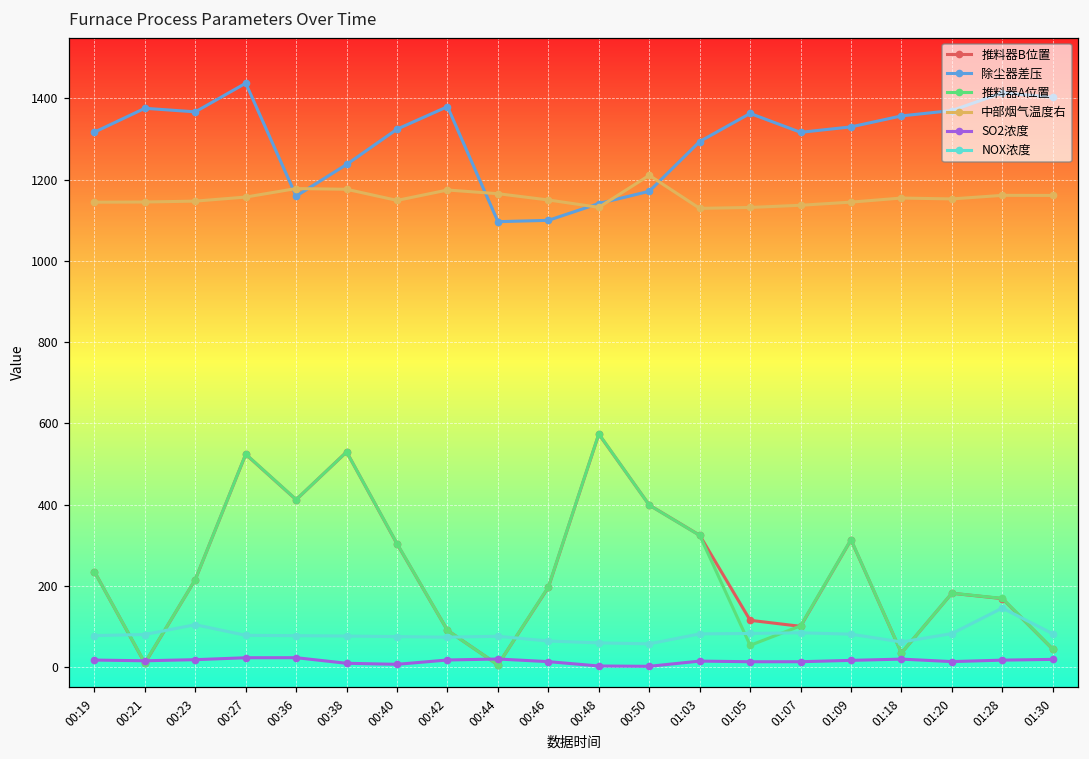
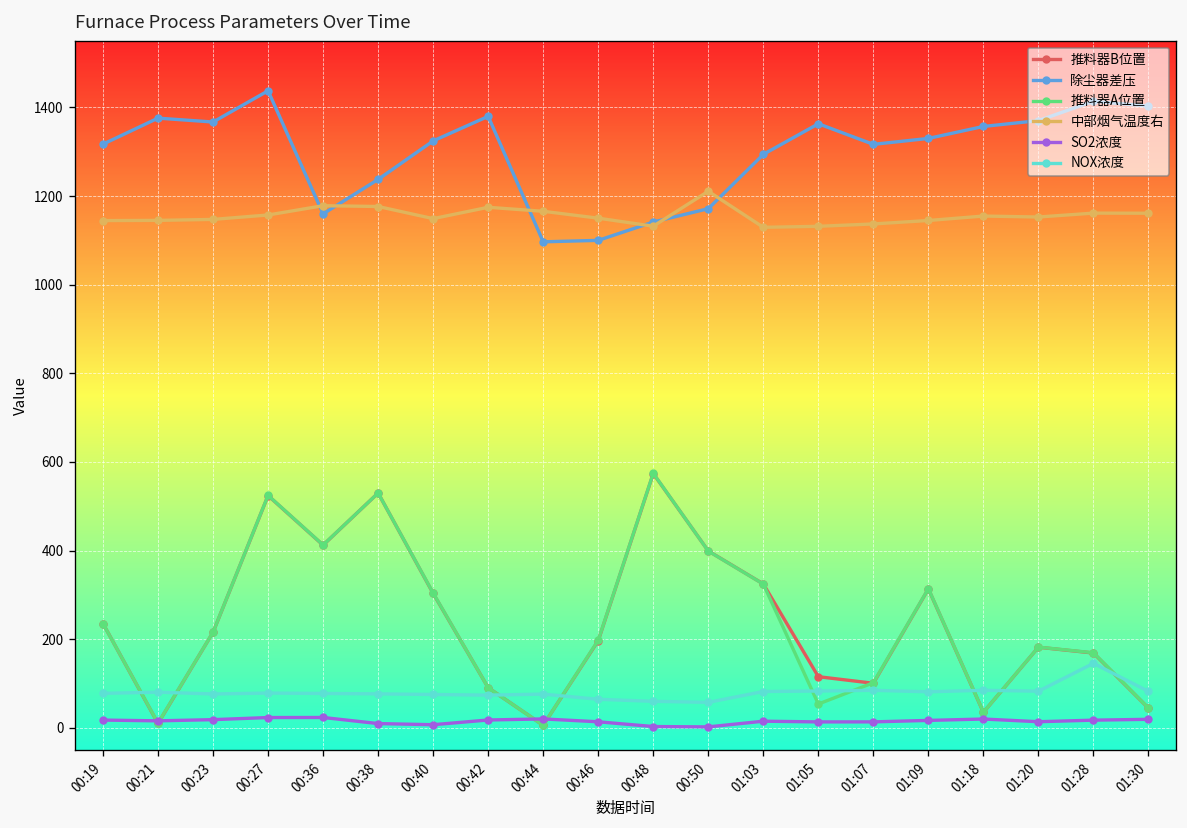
NOX浓度, 00:23: 100 -> 80
NOX浓度, 01:18: 60 -> 80
